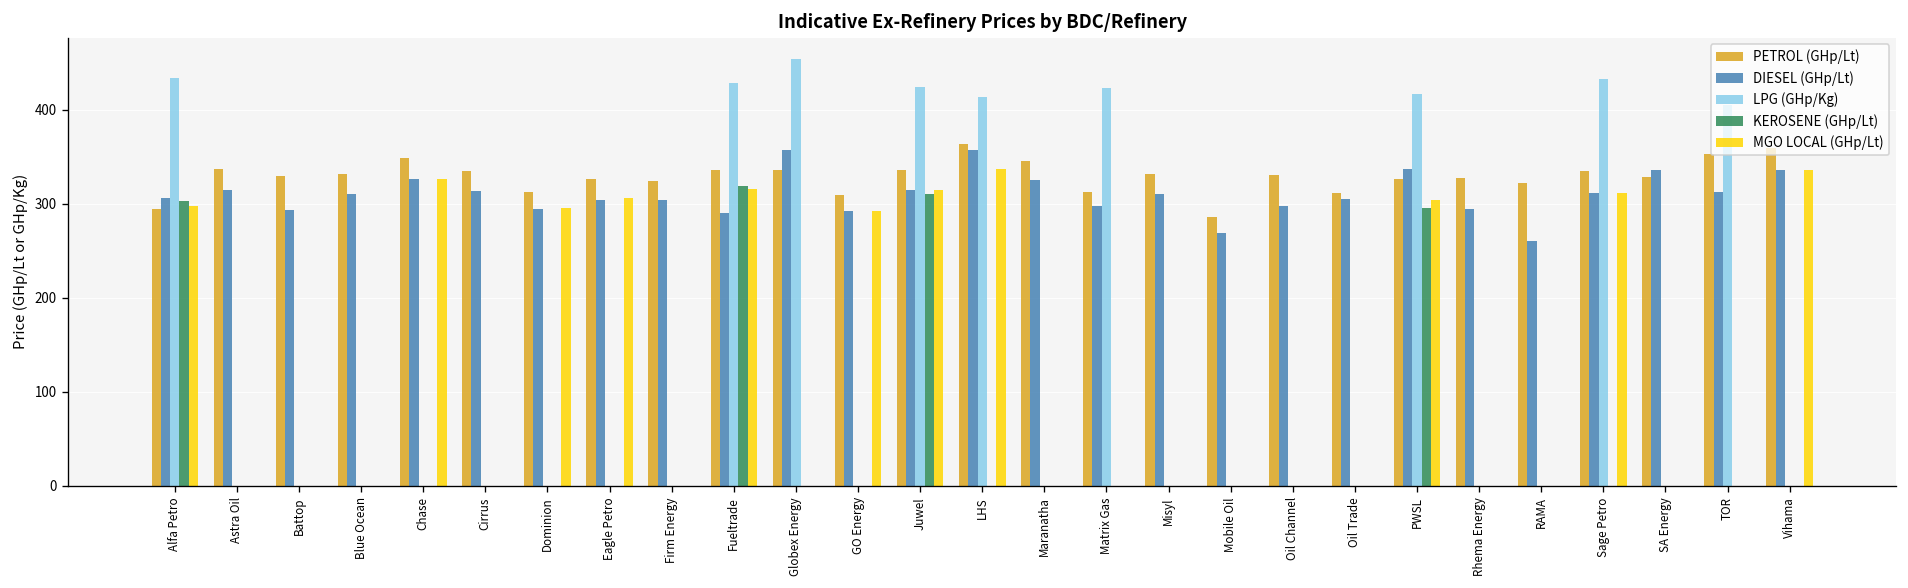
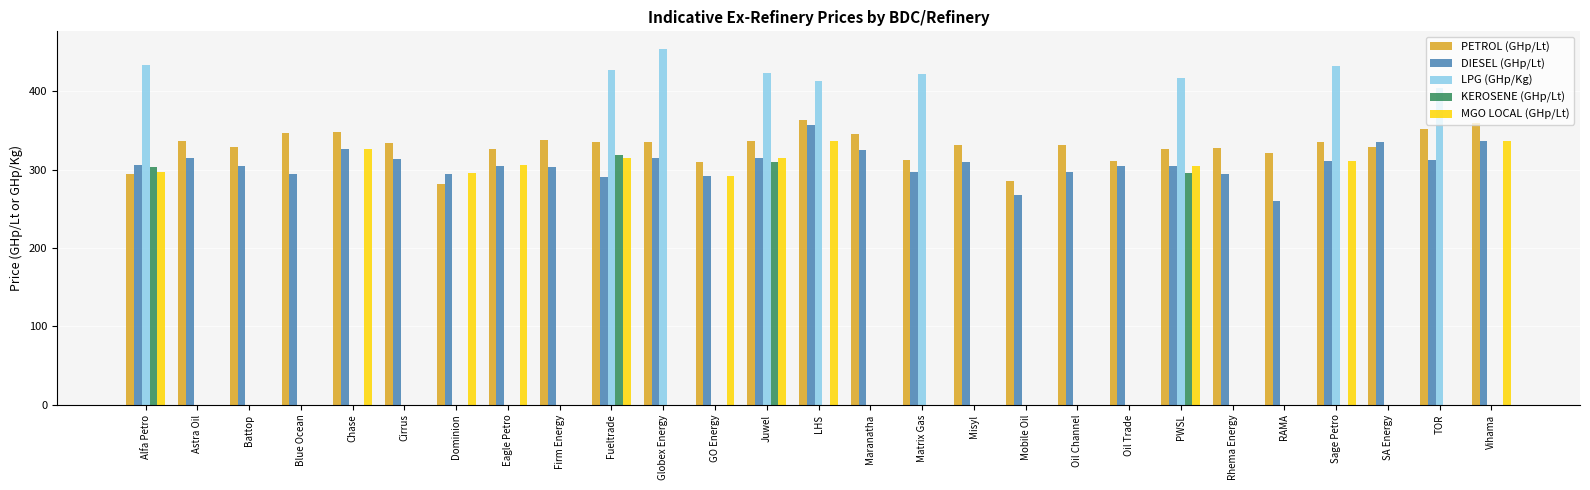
DIESEL (GHp/Lt), Battop: 290 -> 300
PETROL (GHp/Lt), Blue Ocean: 330 -> 350
DIESEL (GHp/Lt), Blue Ocean: 310 -> 290
PETROL (GHp/Lt), Dominion: 310 -> 280
PETROL (GHp/Lt), Firm Energy: 320 -> 340
DIESEL (GHp/Lt), Globex Energy: 360 -> 320
DIESEL (GHp/Lt), PWSL: 340 -> 300
